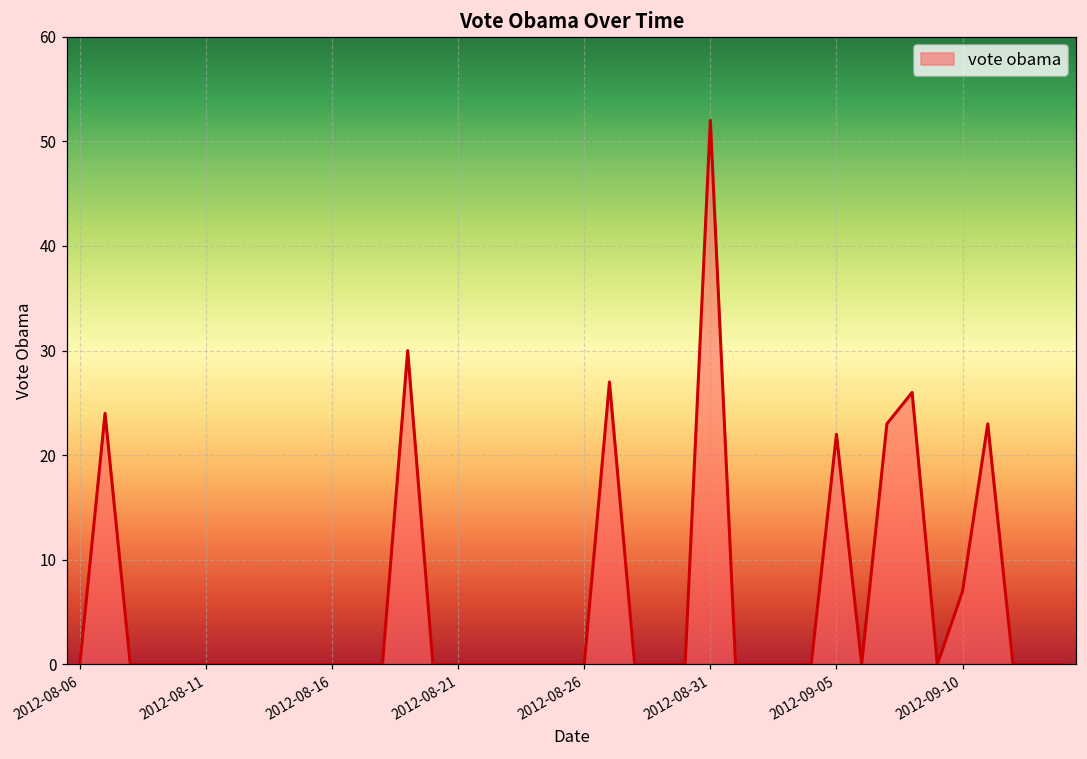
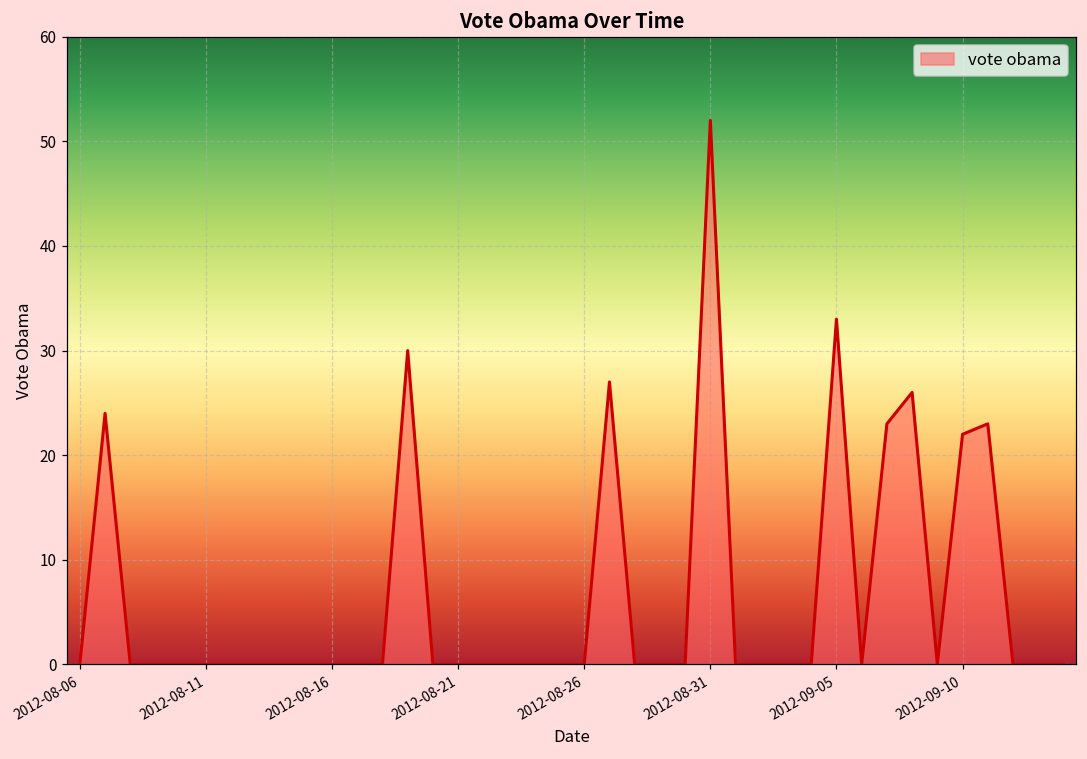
2012-09-05: 22 -> 33
2012-09-10: 7 -> 22
